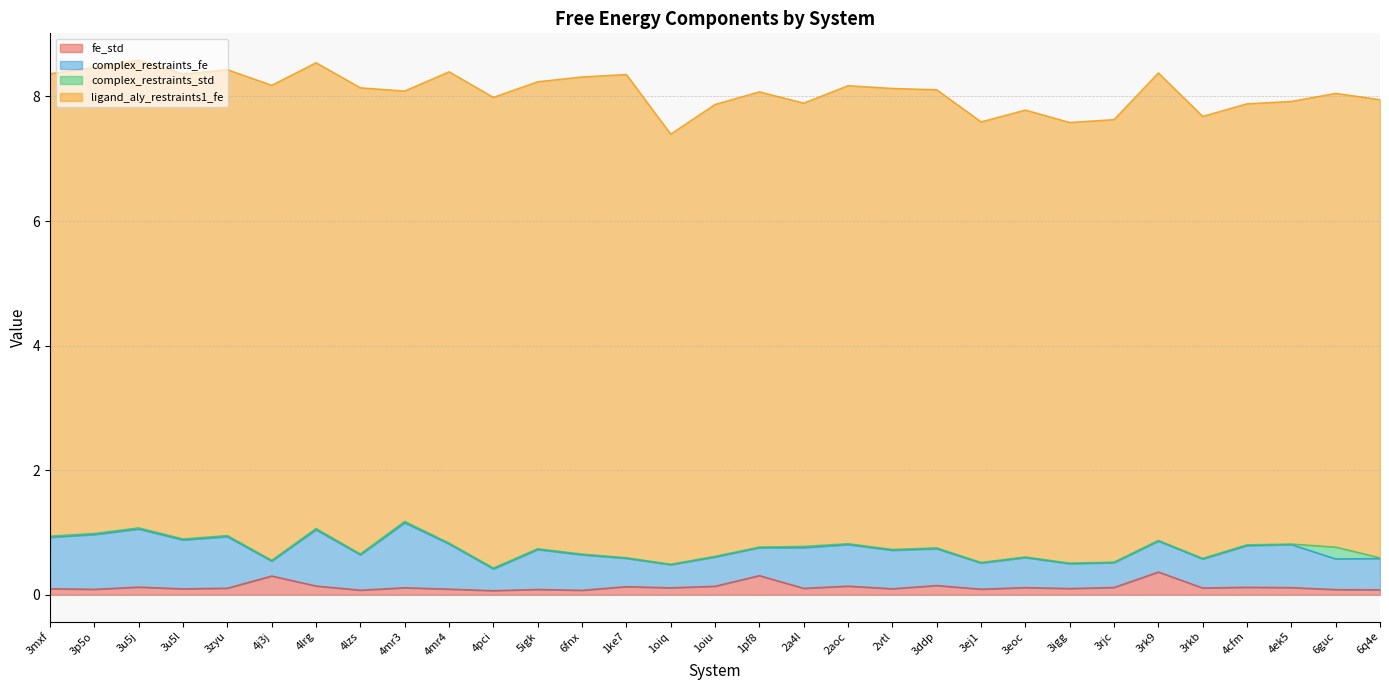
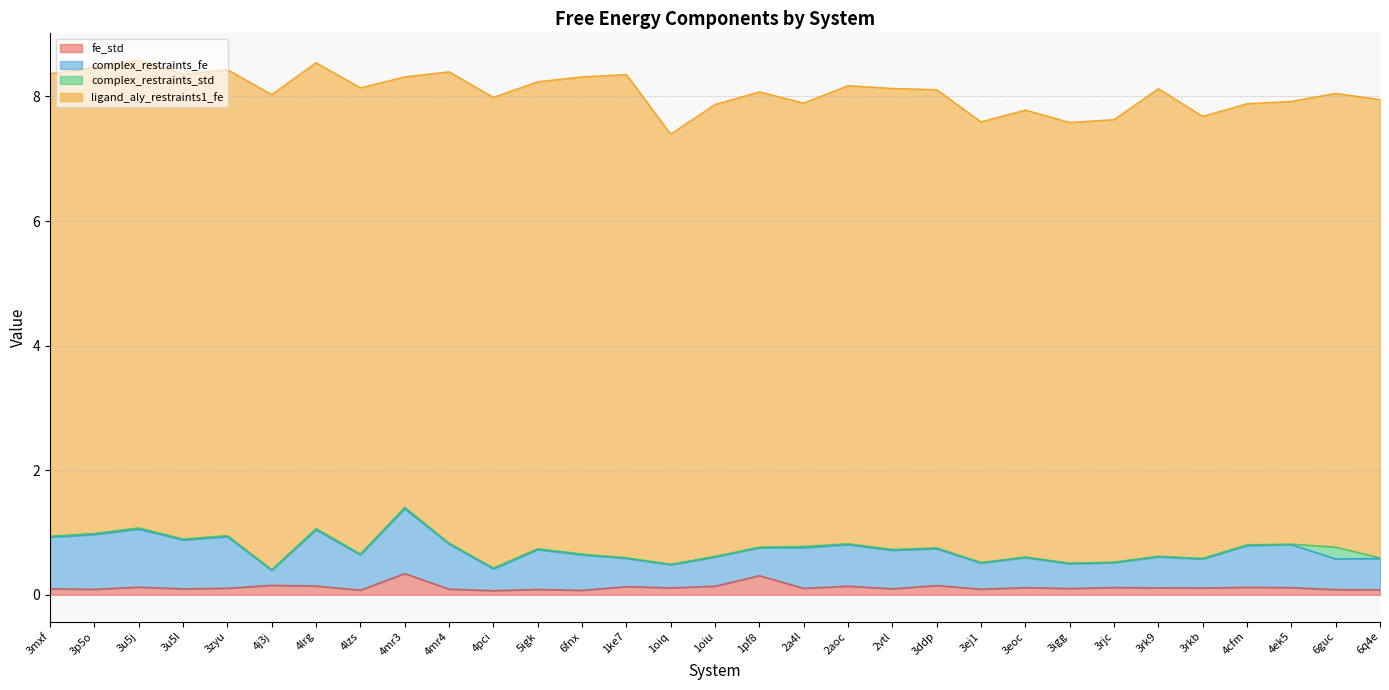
fe_std, 4j3j: 0.3 -> 0.2
fe_std, 4mr3: 0.1 -> 0.3
fe_std, 3rk9: 0.4 -> 0.1
